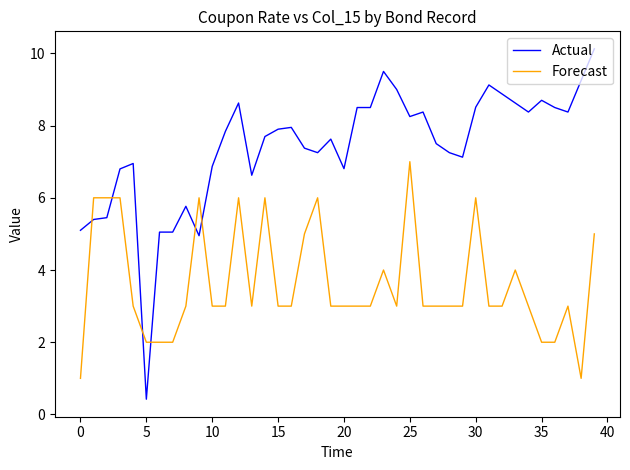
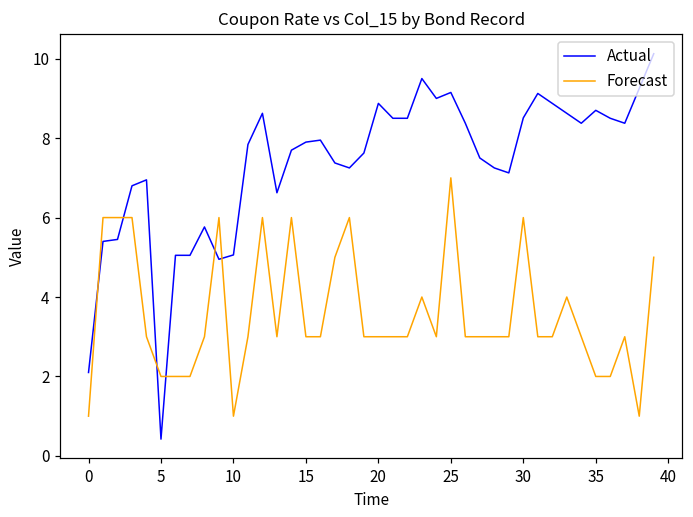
Actual, 0: 5.1 -> 2.1
Actual, 10: 6.9 -> 5.1
Forecast, 10: 3 -> 1
Actual, 20: 6.8 -> 8.9
Actual, 25: 8.3 -> 9.2
